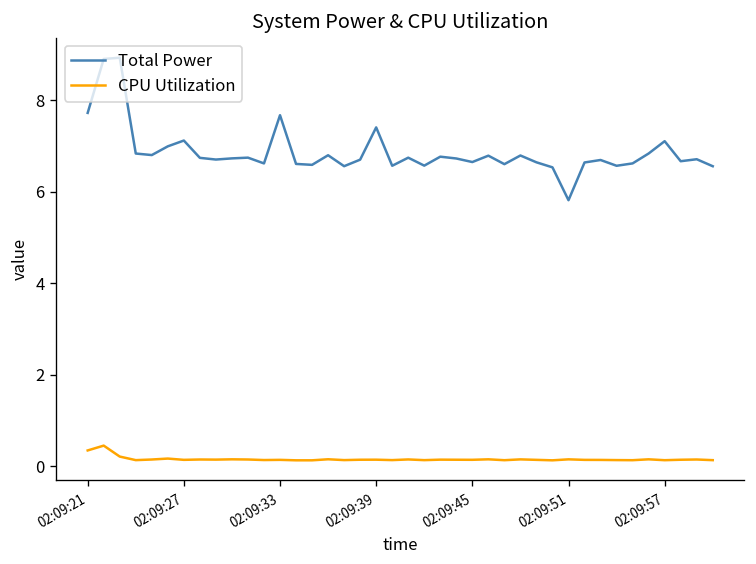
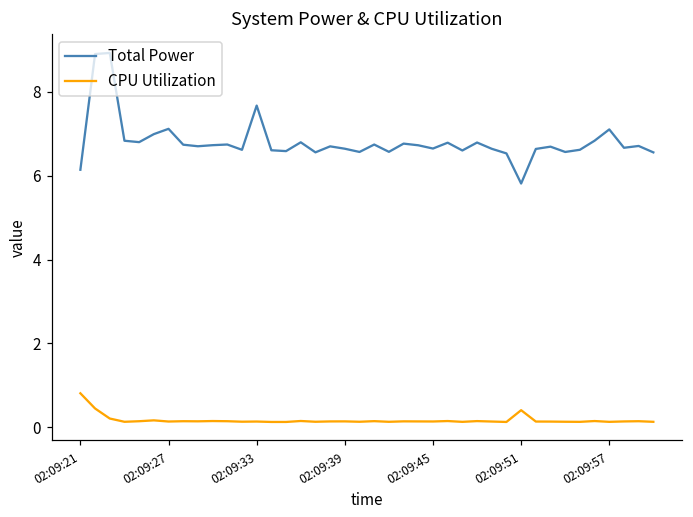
Total Power, 02:09:21: 7.7 -> 6.1
CPU Utilization, 02:09:21: 0.3 -> 0.8
Total Power, 02:09:39: 7.4 -> 6.6
CPU Utilization, 02:09:51: 0.2 -> 0.4
